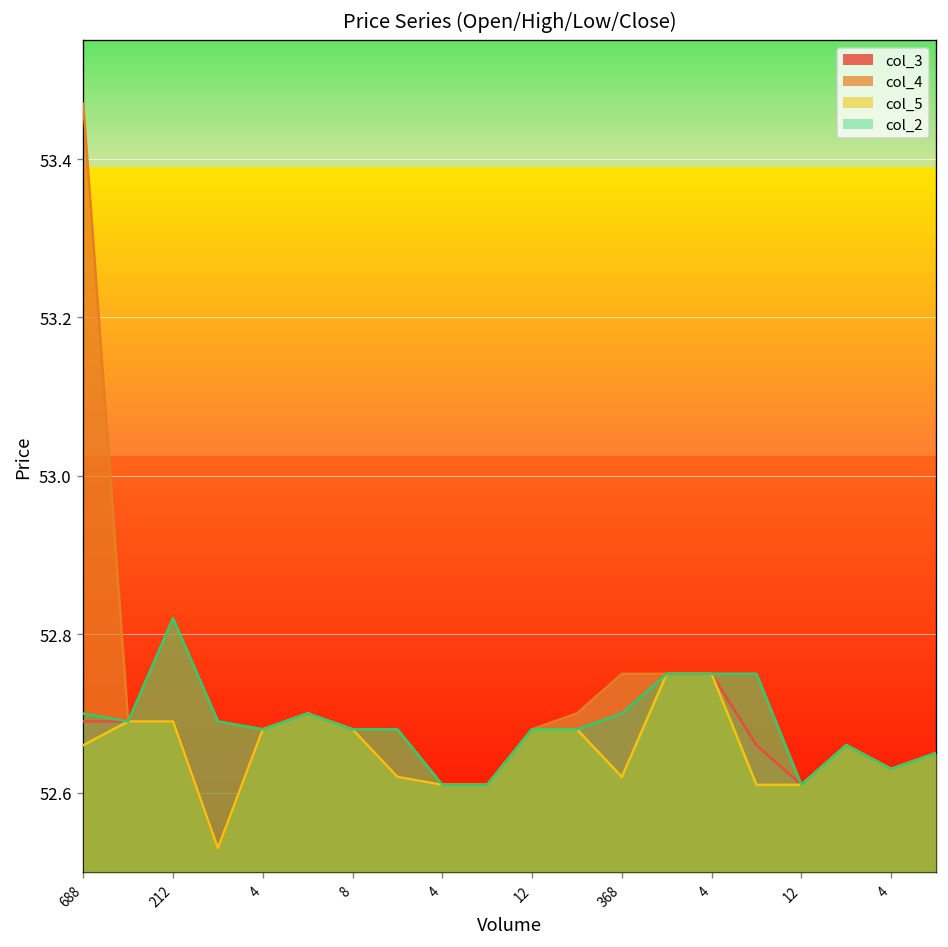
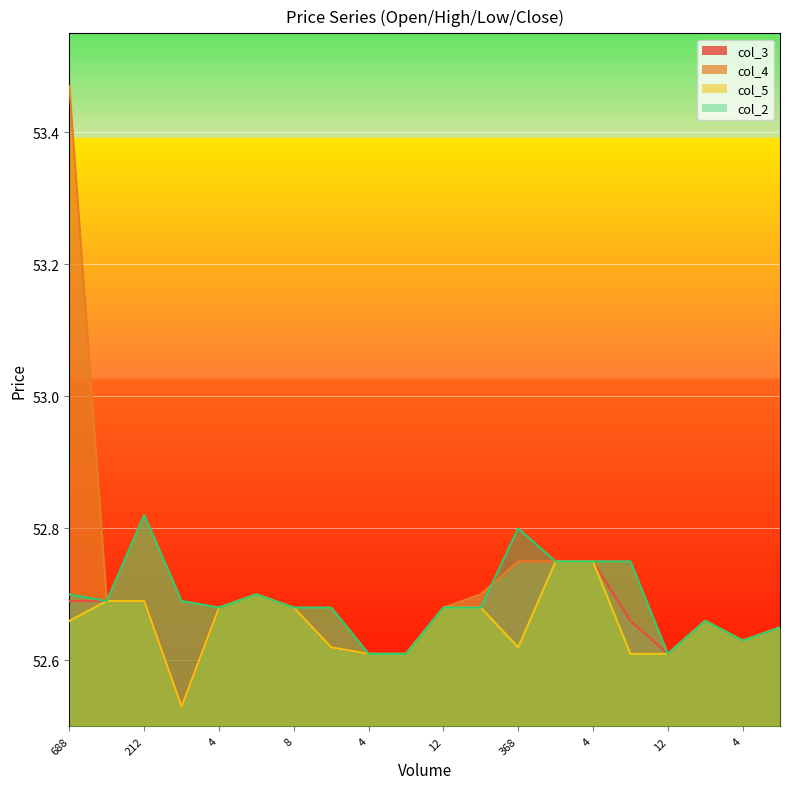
col_2, 368: 52.7 -> 52.8
